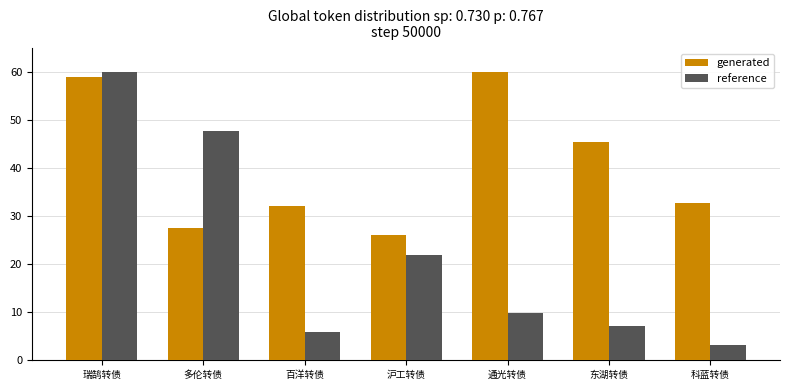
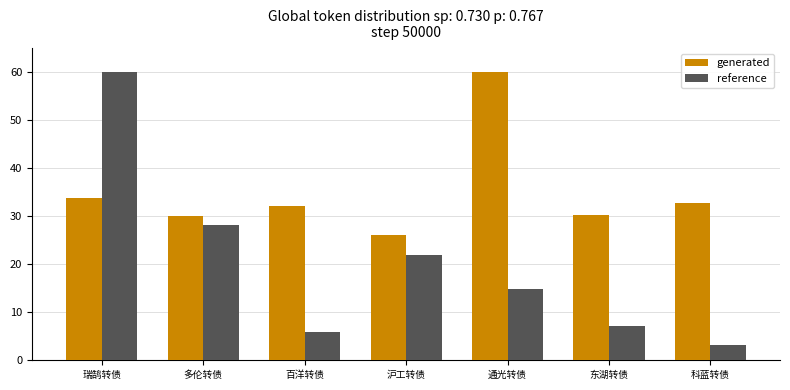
generated, 瑞鹄转债: 59 -> 34
generated, 多伦转债: 28 -> 30
reference, 多伦转债: 48 -> 28
reference, 通光转债: 10 -> 15
generated, 东湖转债: 45 -> 30
